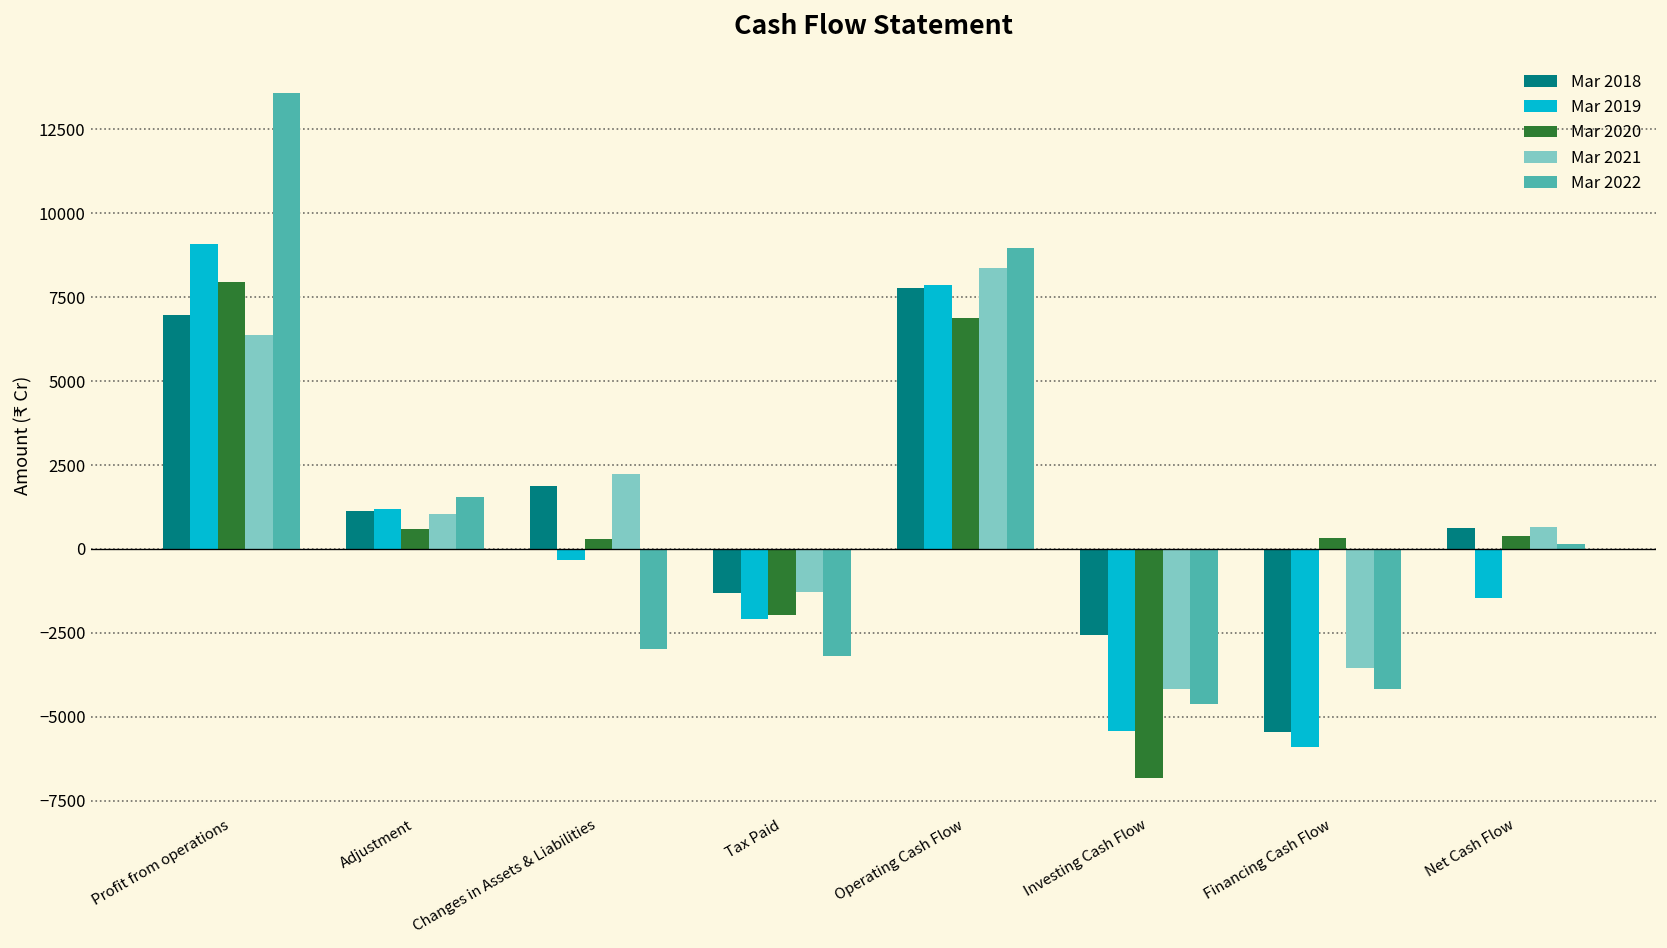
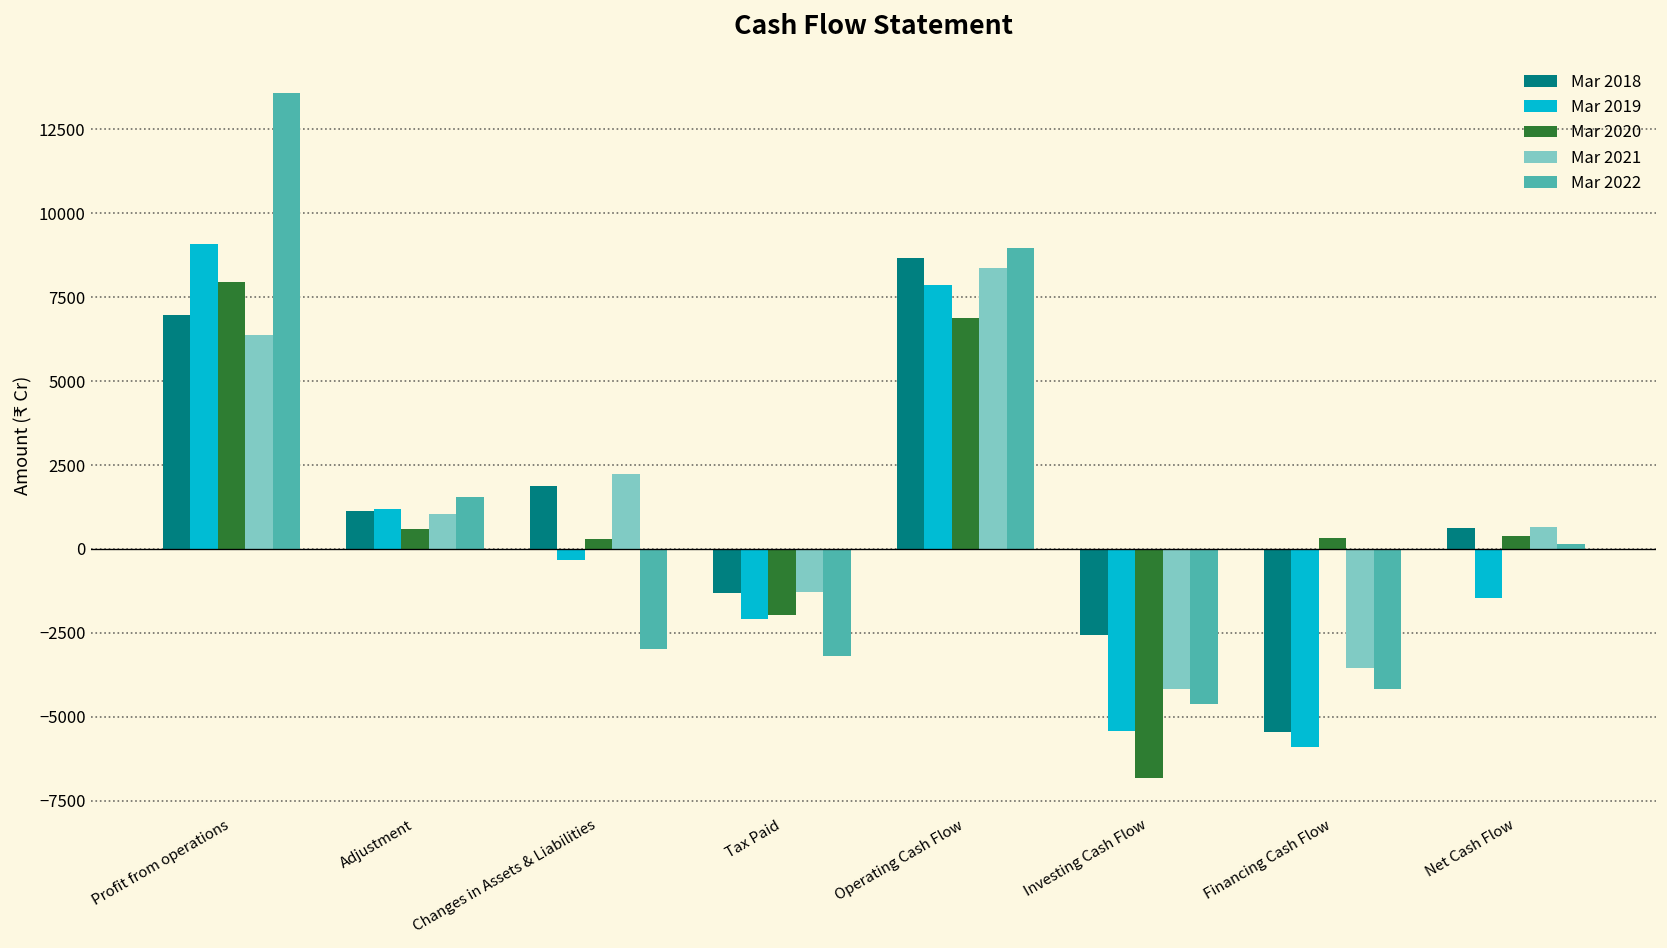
Mar 2018, Operating Cash Flow: 7800 -> 8700
